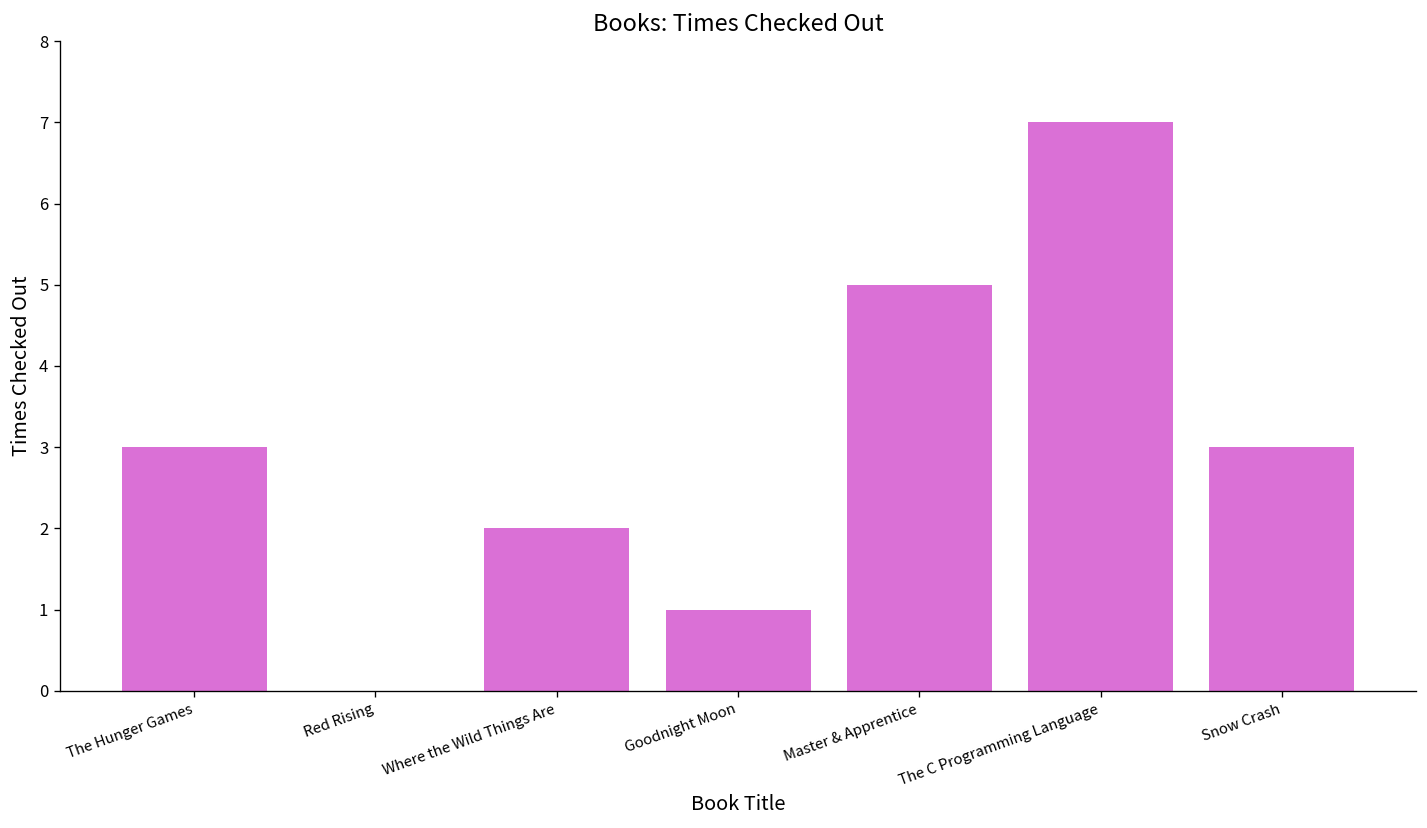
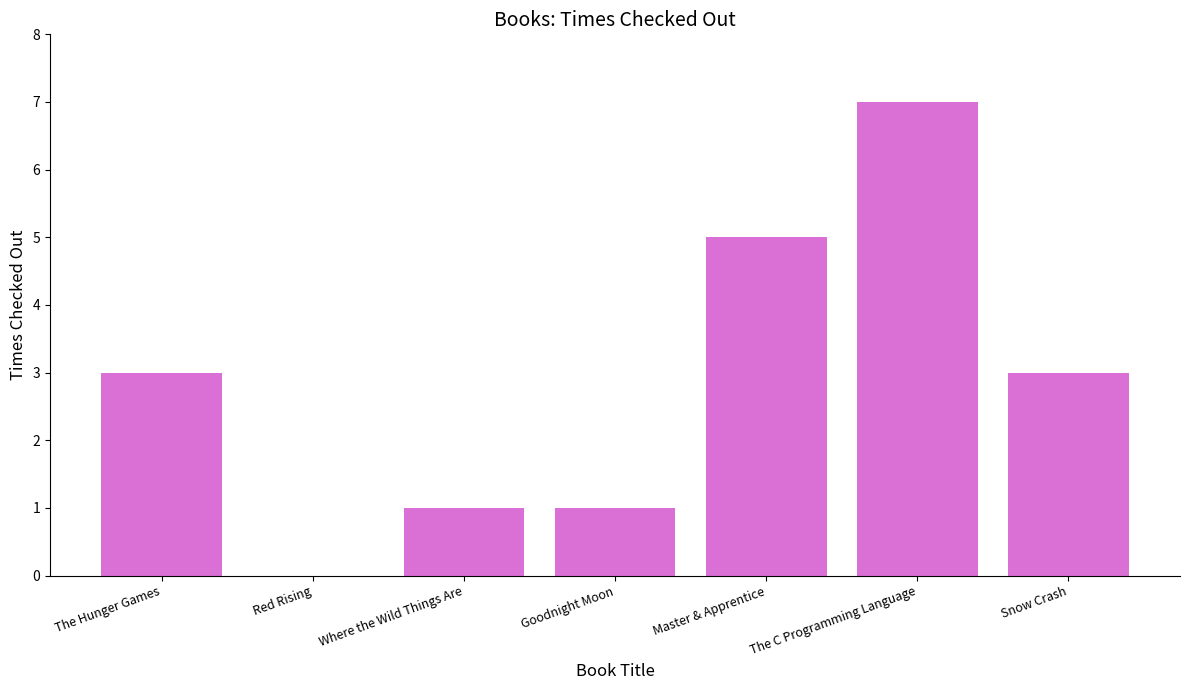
Where the Wild Things Are: 2 -> 1
